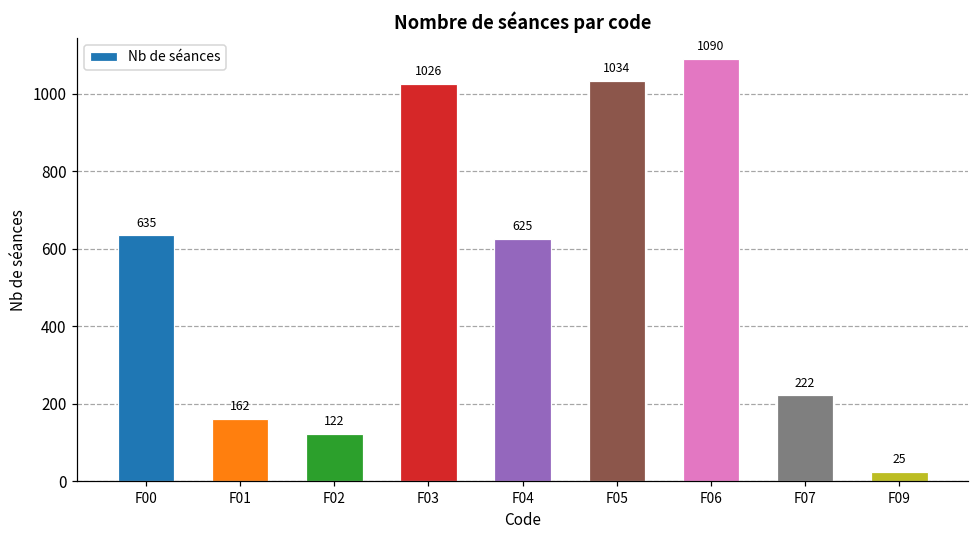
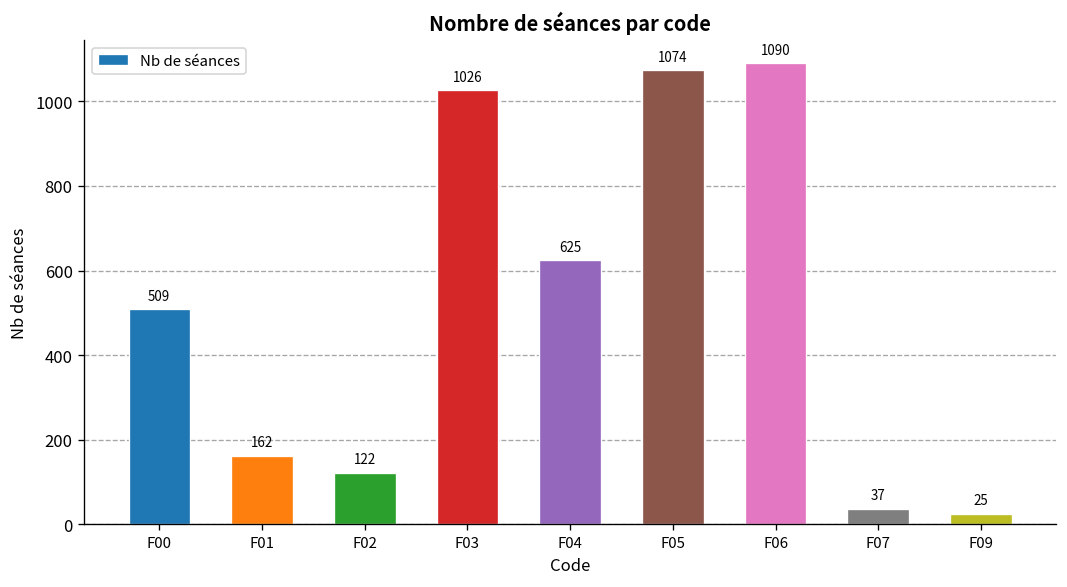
F00: 635 -> 509
F05: 1034 -> 1074
F07: 222 -> 37
